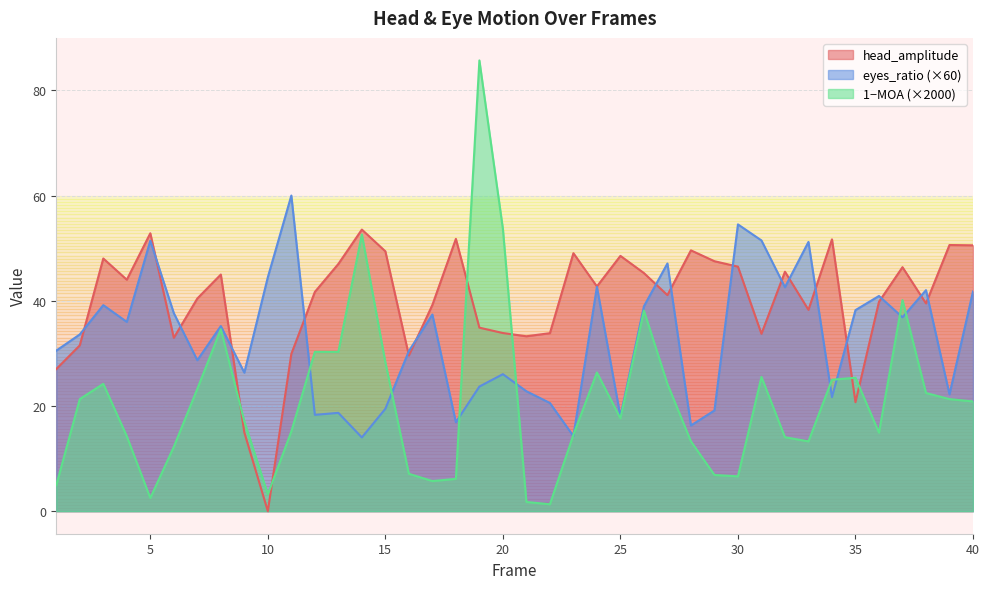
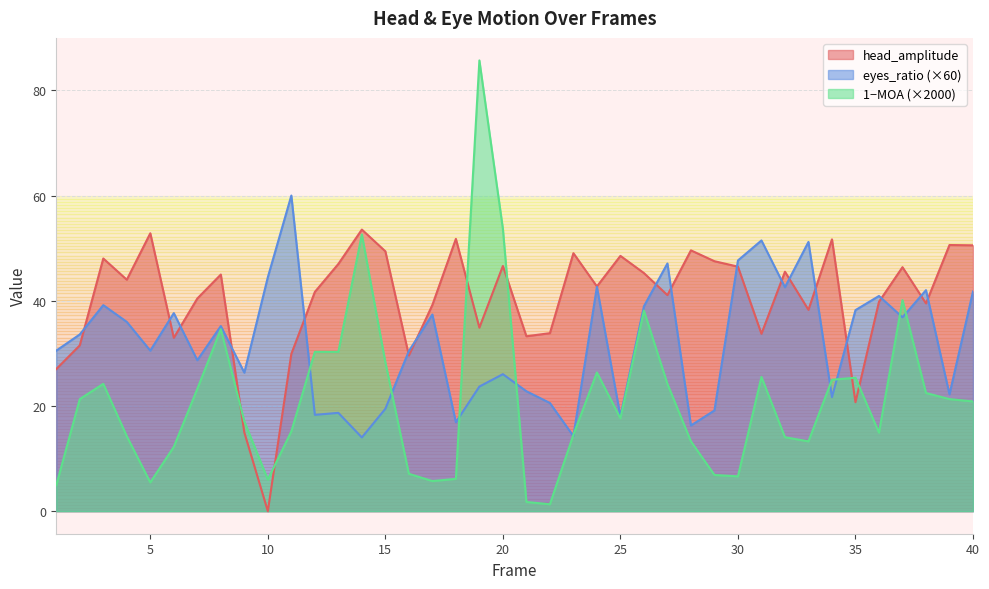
eyes_ratio (×60), 5: 51 -> 31
1−MOA (×2000), 5: 3 -> 5
1−MOA (×2000), 10: 3 -> 6
head_amplitude, 20: 34 -> 47
eyes_ratio (×60), 30: 55 -> 48
